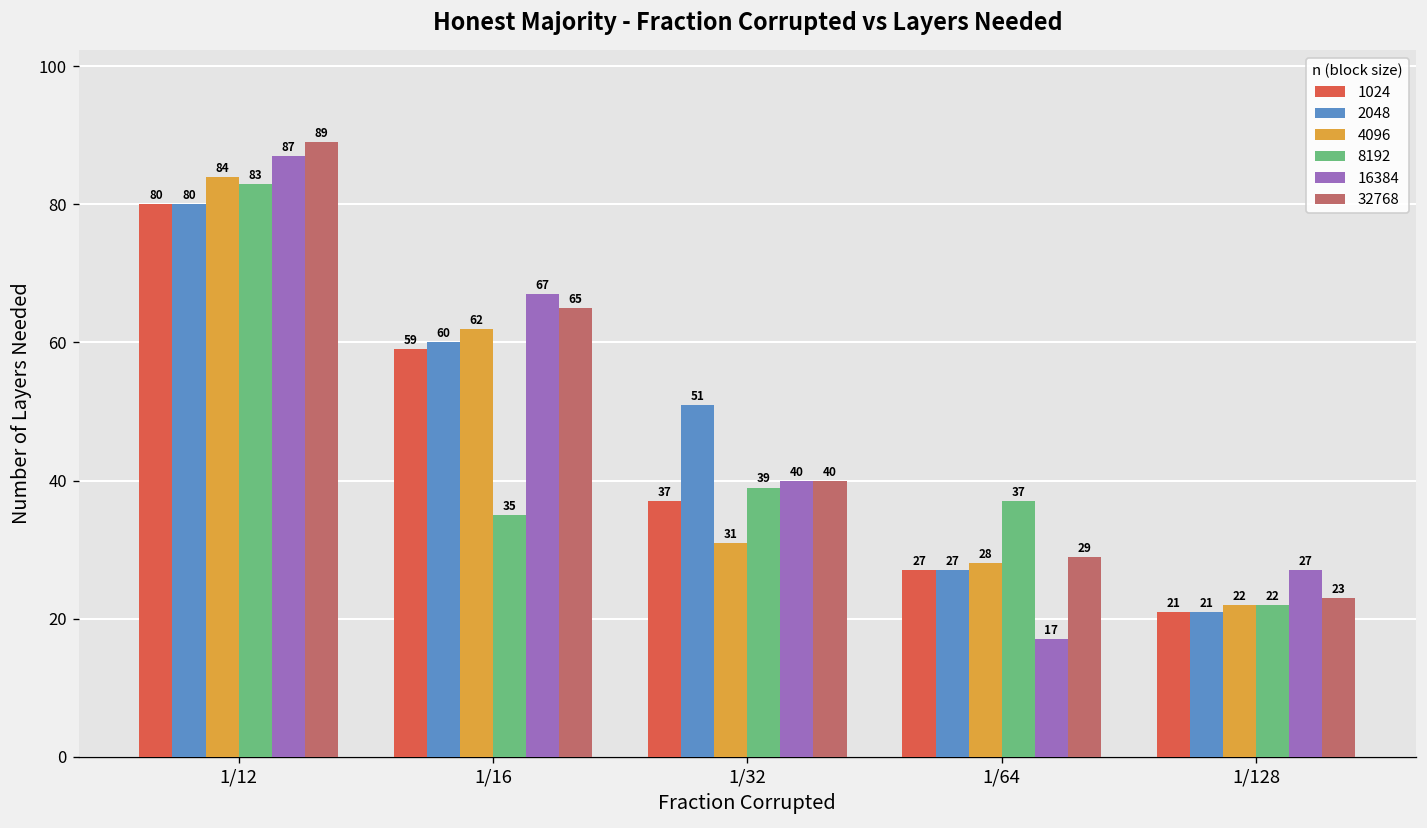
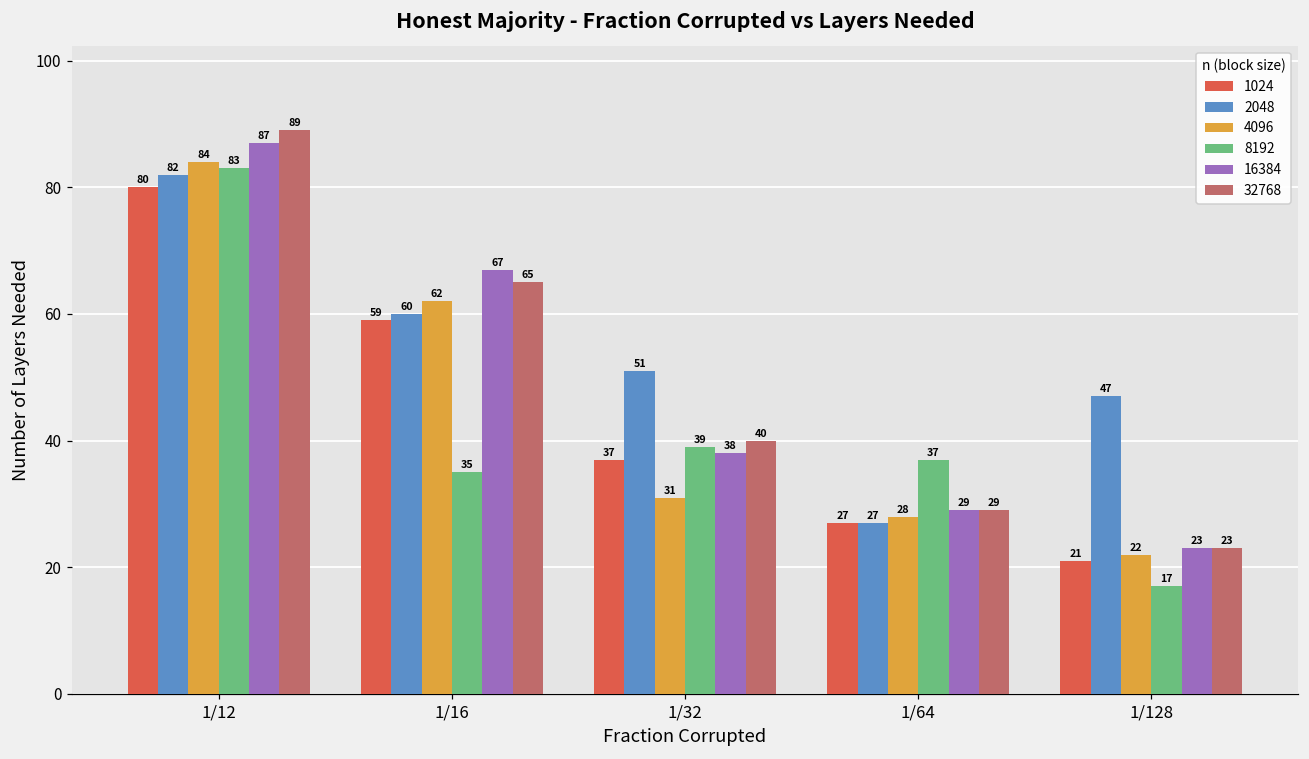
2048, 1/12: 80 -> 82
16384, 1/32: 40 -> 38
16384, 1/64: 17 -> 29
2048, 1/128: 21 -> 47
8192, 1/128: 22 -> 17
16384, 1/128: 27 -> 23
